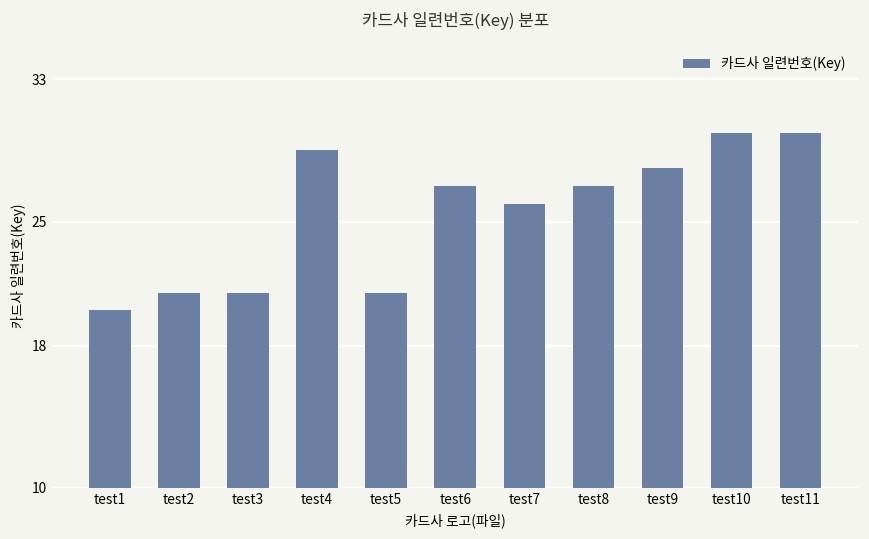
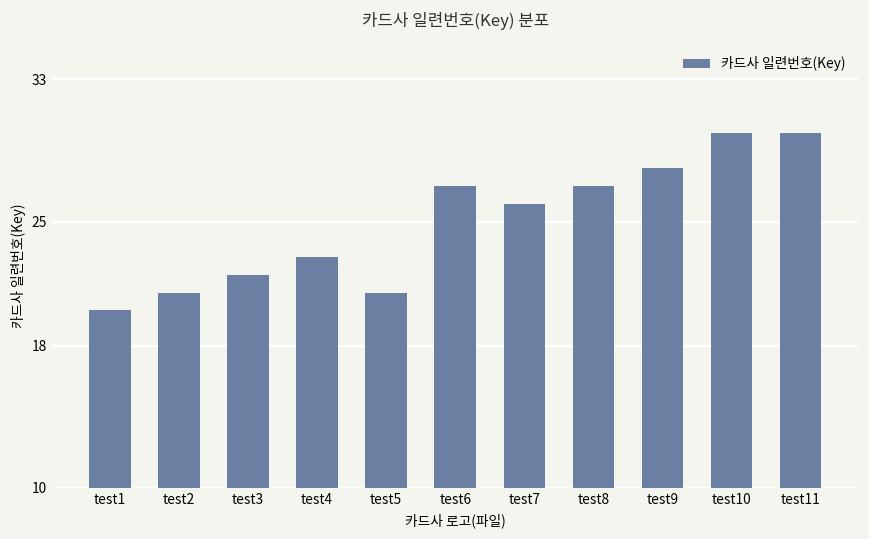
test3: 21 -> 22
test4: 29 -> 23
